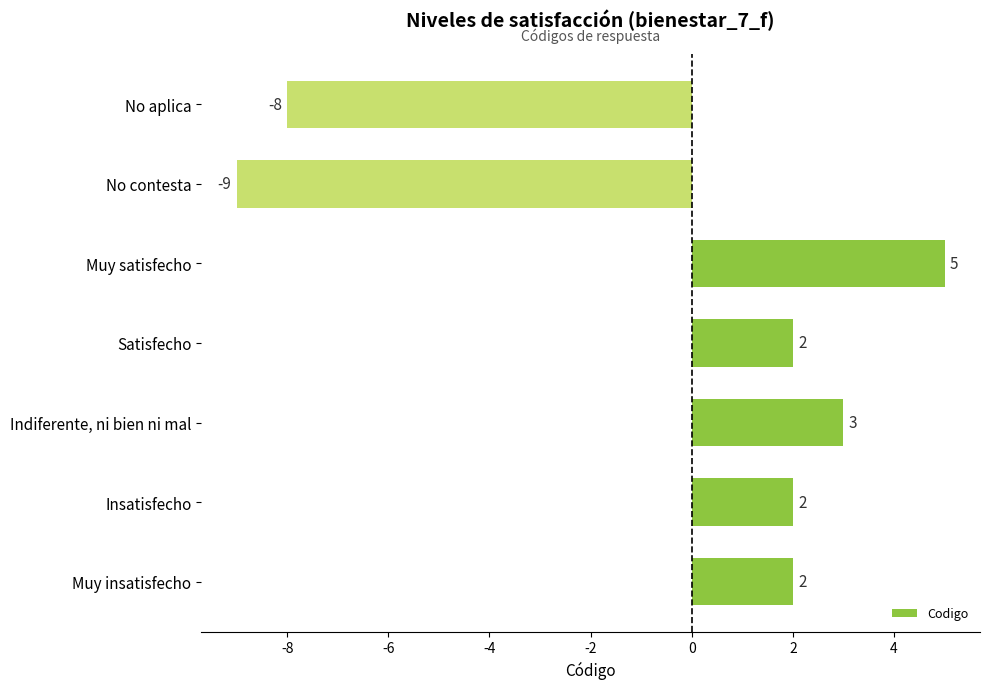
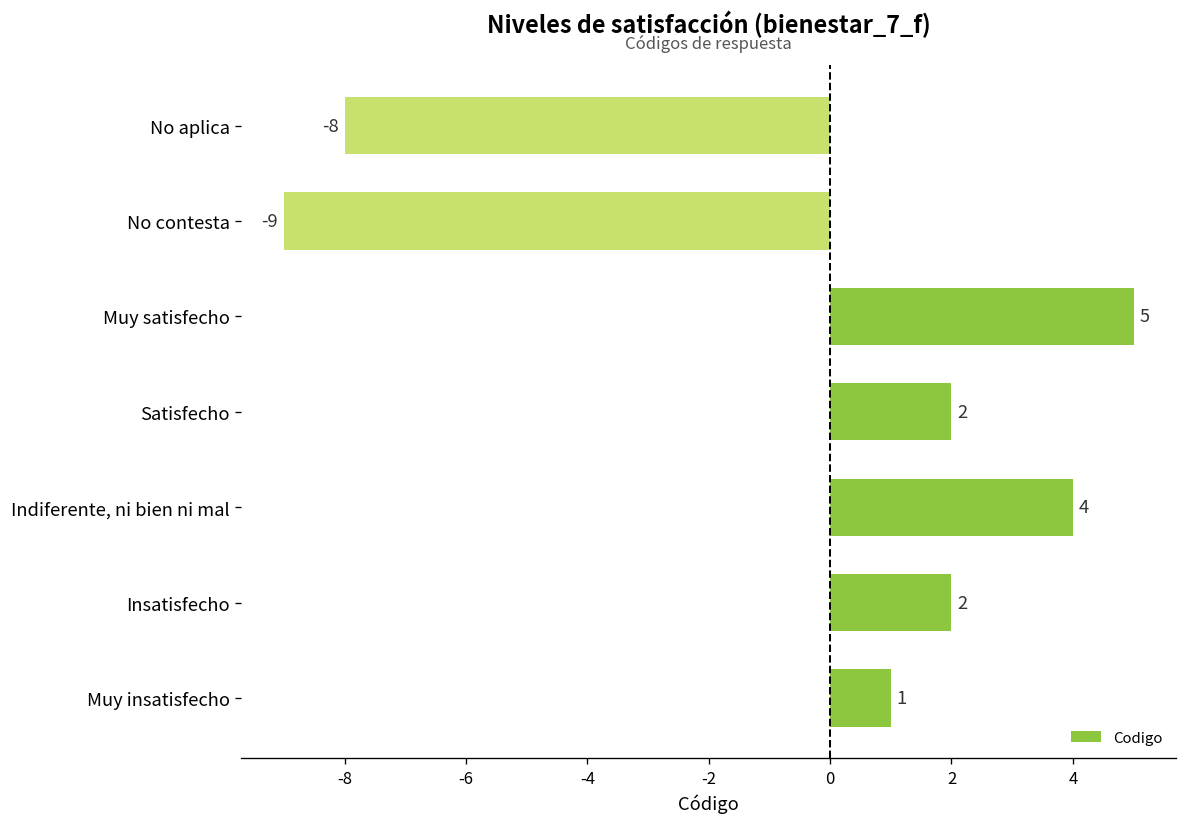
Indiferente, ni bien ni mal: 3 -> 4
Muy insatisfecho: 2 -> 1
